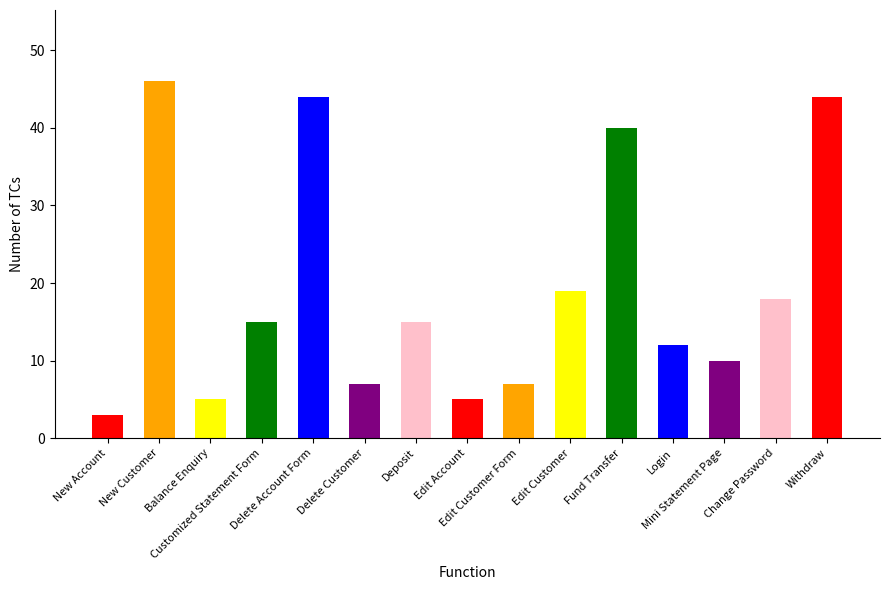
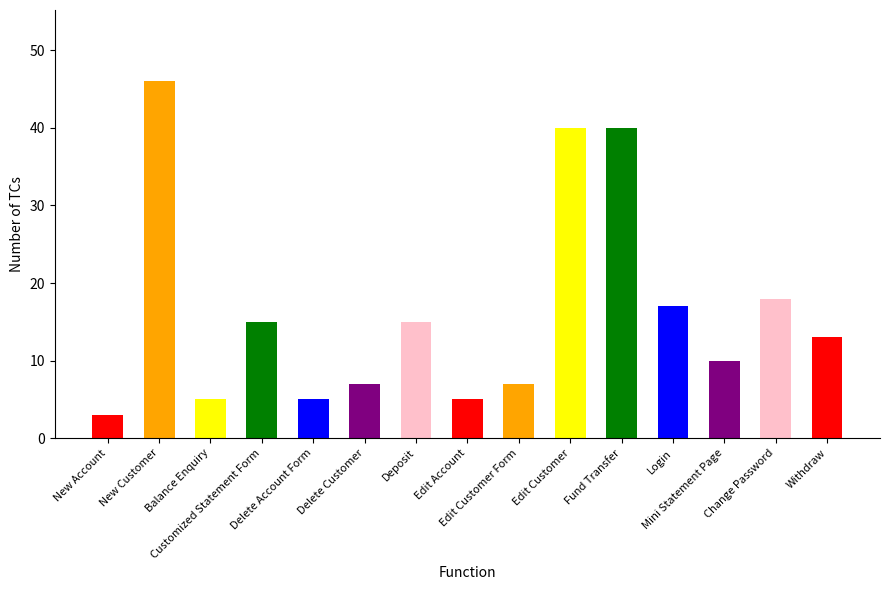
Delete Account Form: 44 -> 5
Edit Customer: 19 -> 40
Login: 12 -> 17
Withdraw: 44 -> 13
